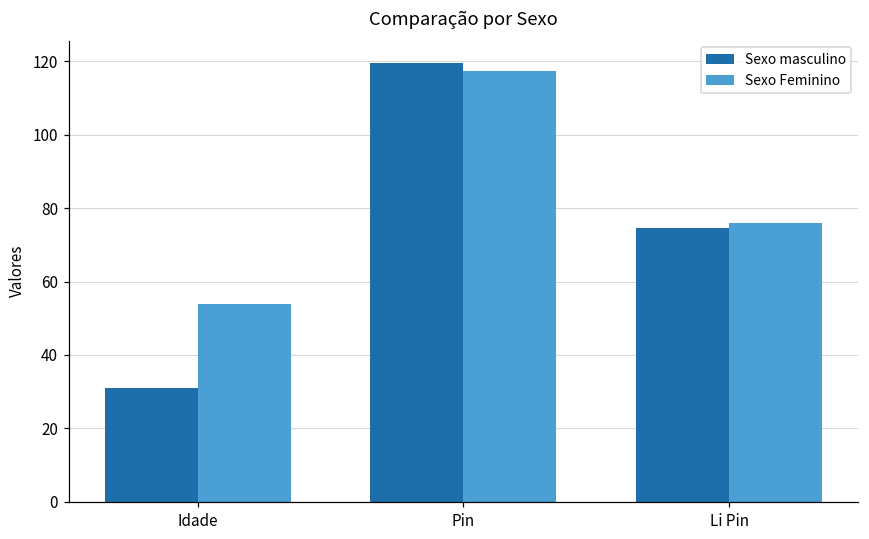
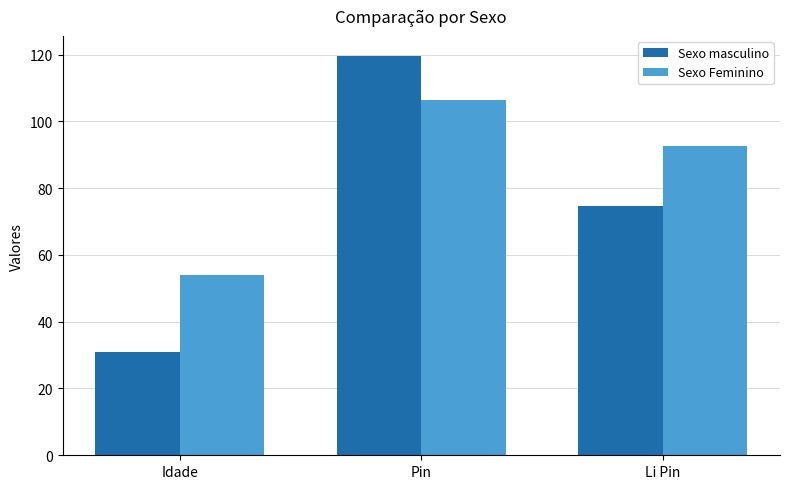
Sexo Feminino, Pin: 117 -> 107
Sexo Feminino, Li Pin: 76 -> 93
